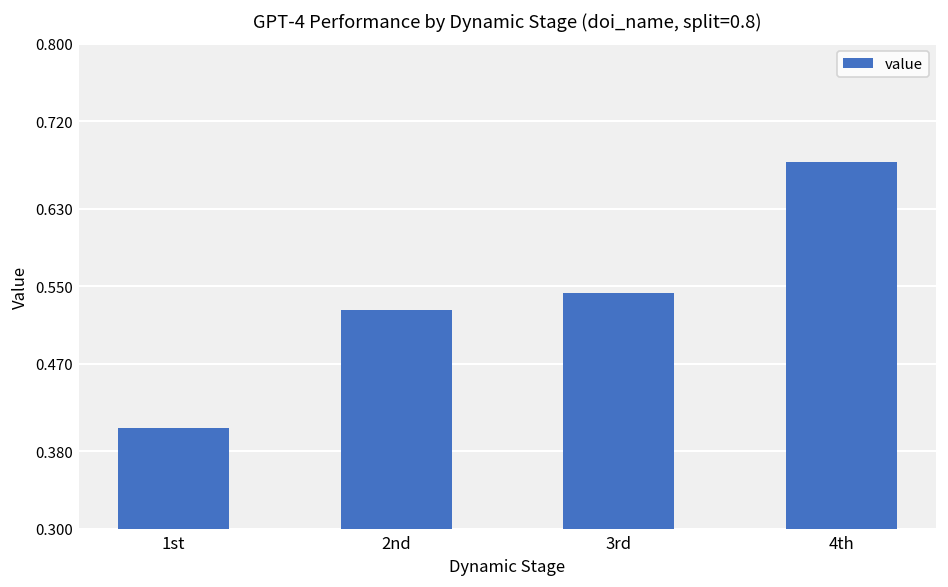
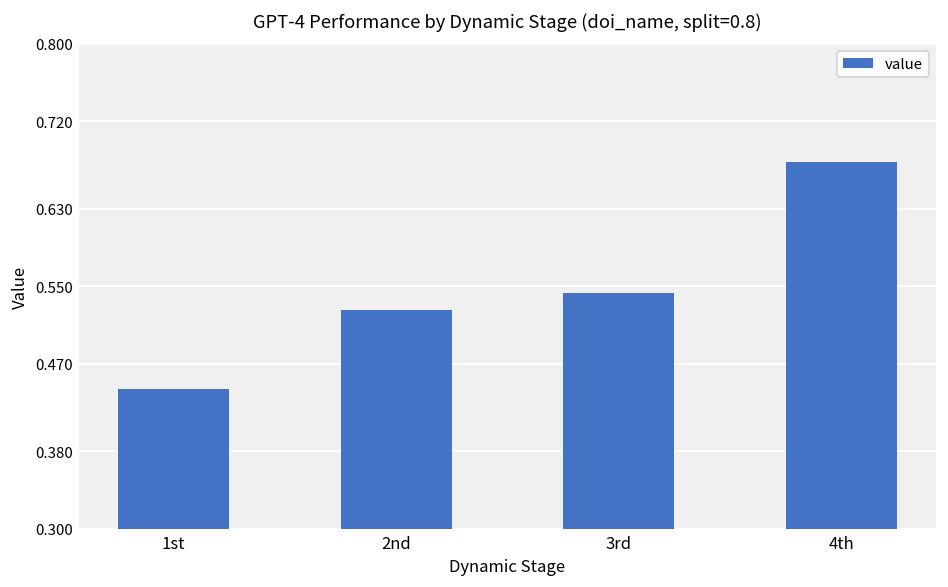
1st: 0.40 -> 0.44
